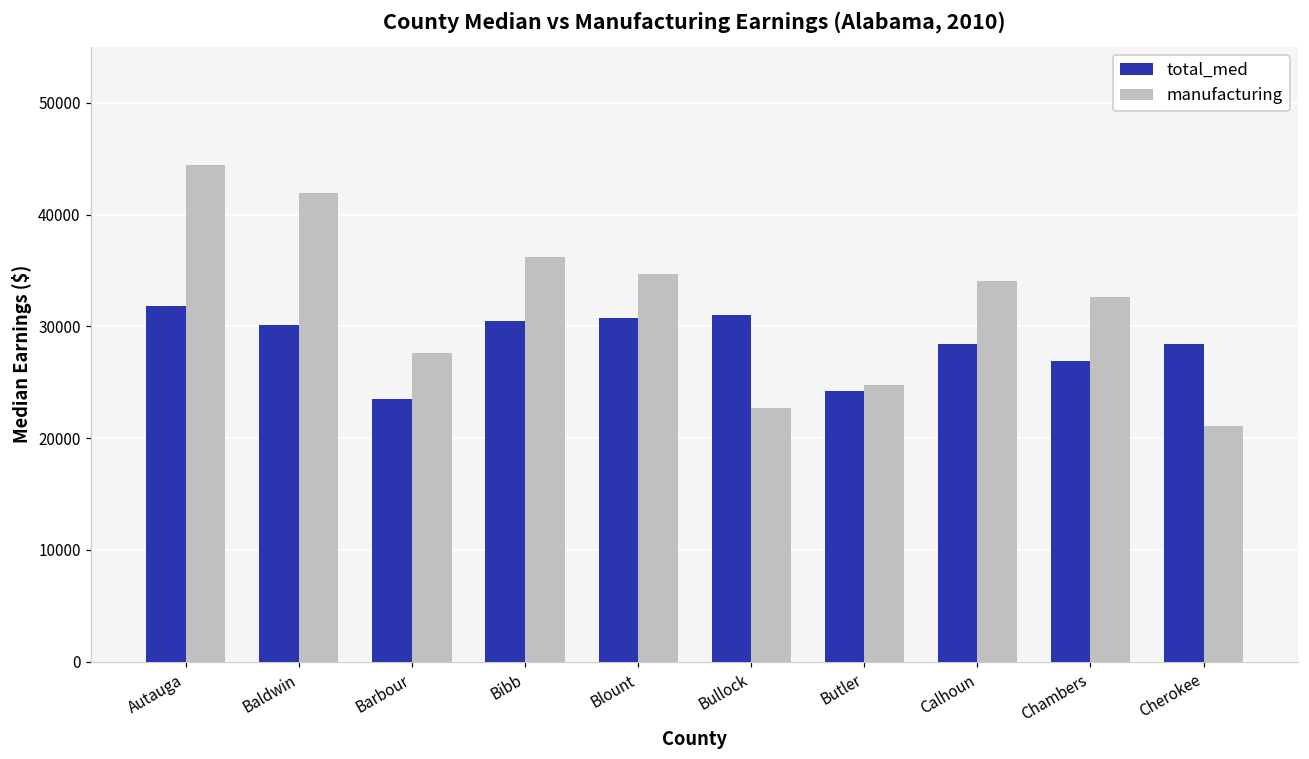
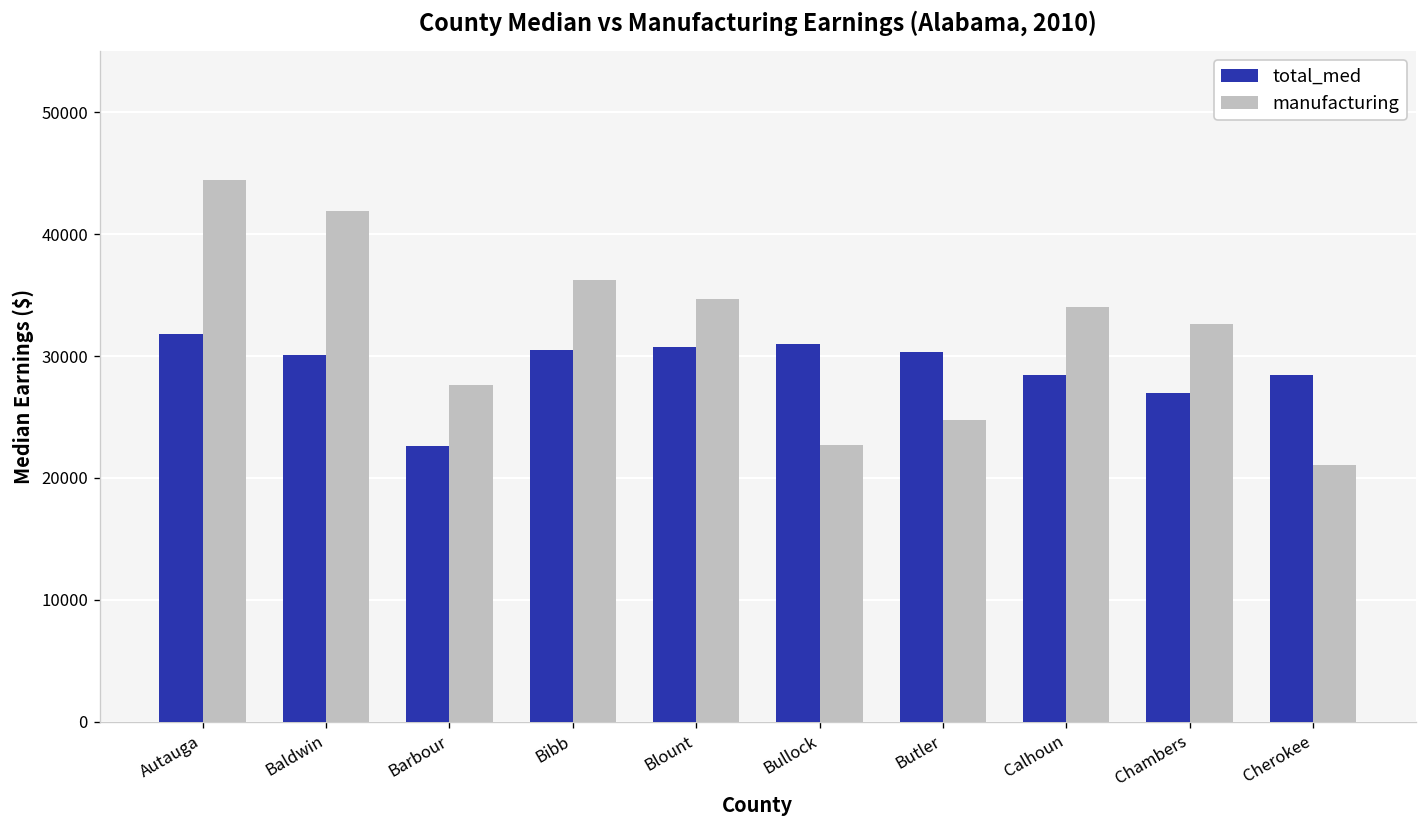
total_med, Barbour: 23500 -> 22600
total_med, Butler: 24200 -> 30400
